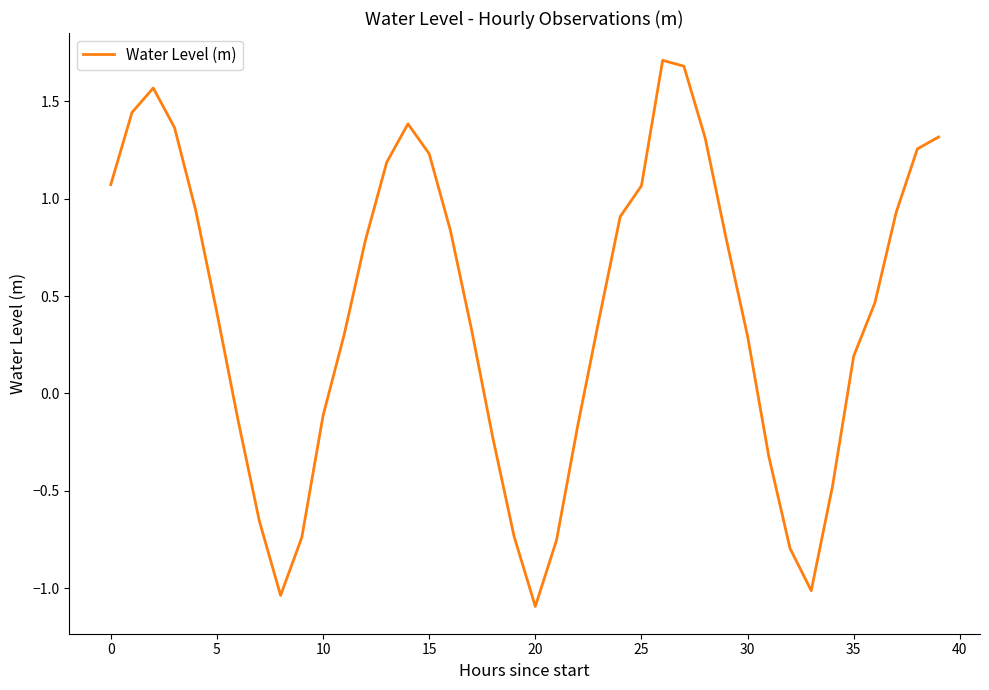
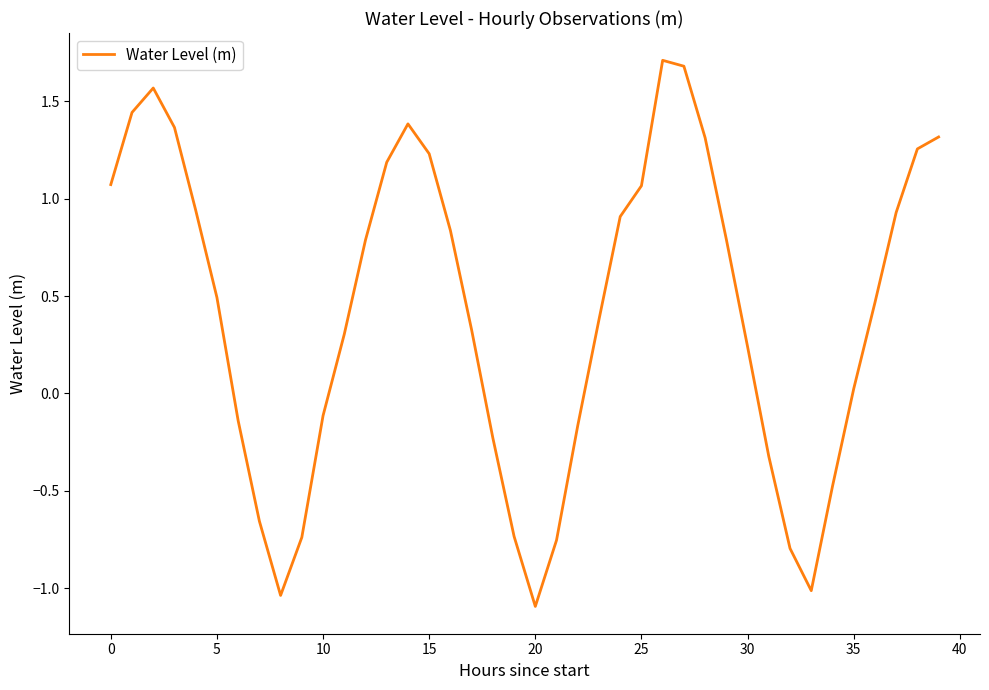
5: 0.41 -> 0.49
30: 0.29 -> 0.24
35: 0.19 -> 0.02
